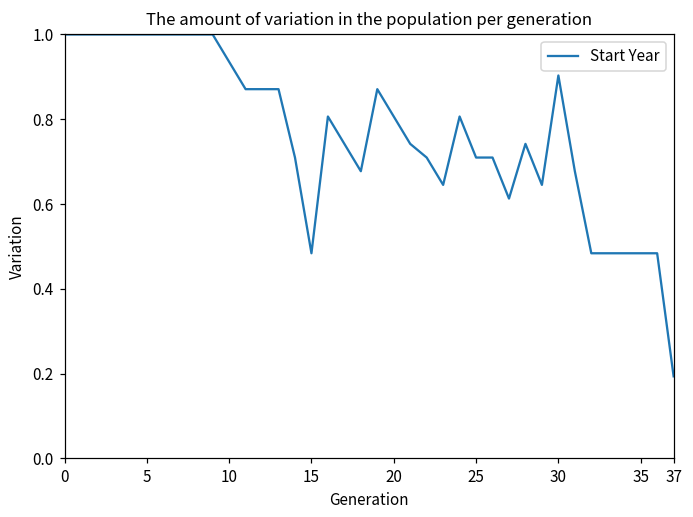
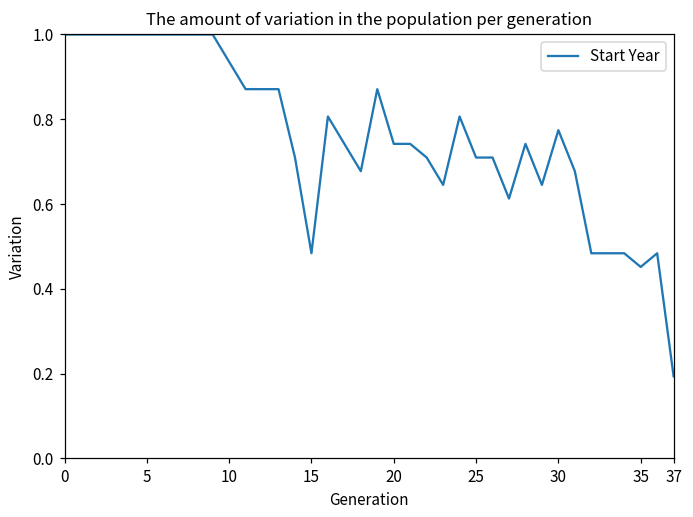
20: 0.81 -> 0.74
30: 0.90 -> 0.77
35: 0.48 -> 0.45
